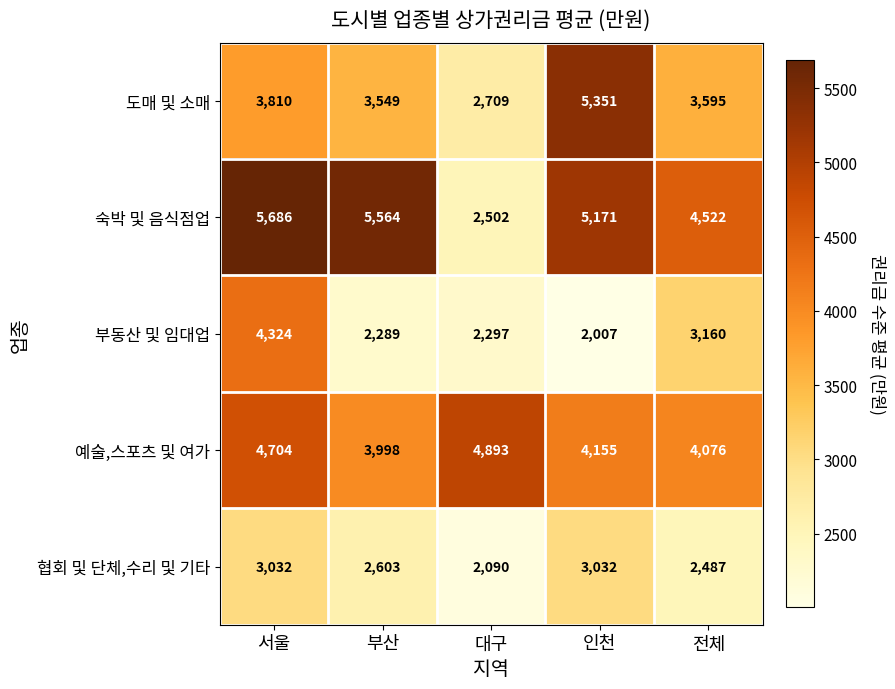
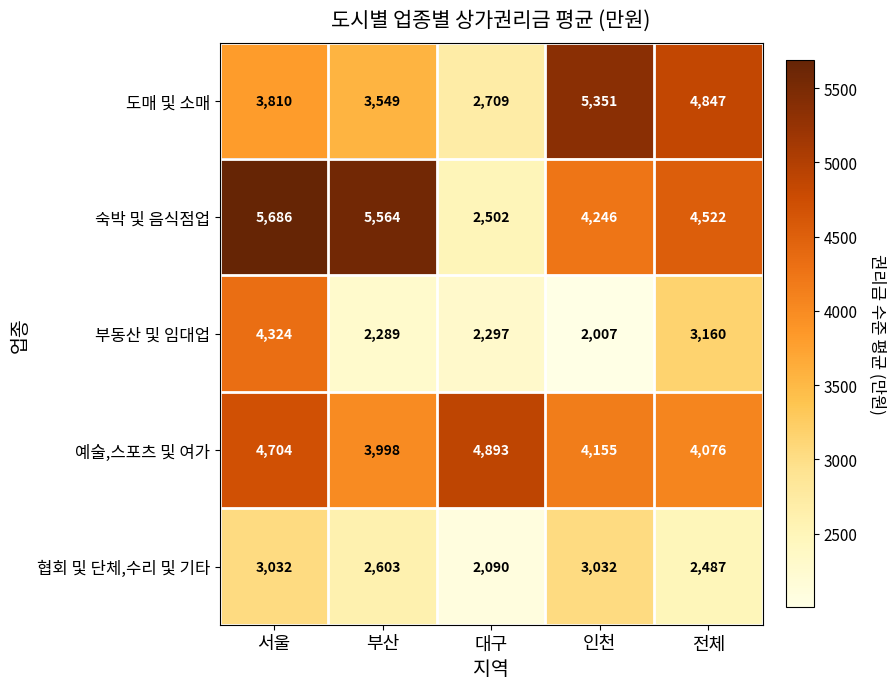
도매 및 소매, 전체: 3,595 -> 4,847
숙박 및 음식점업, 인천: 5,171 -> 4,246
